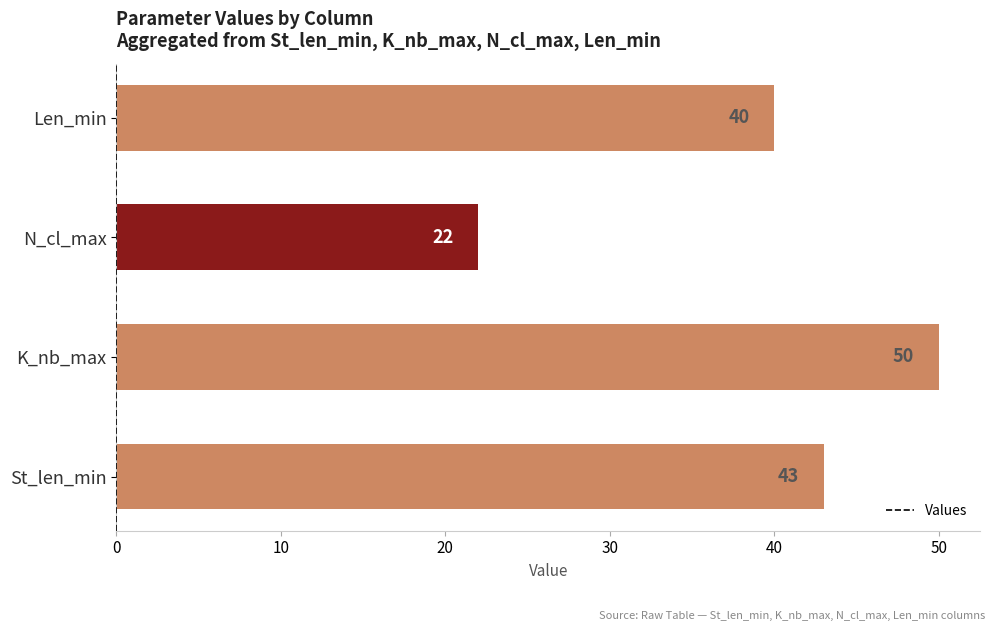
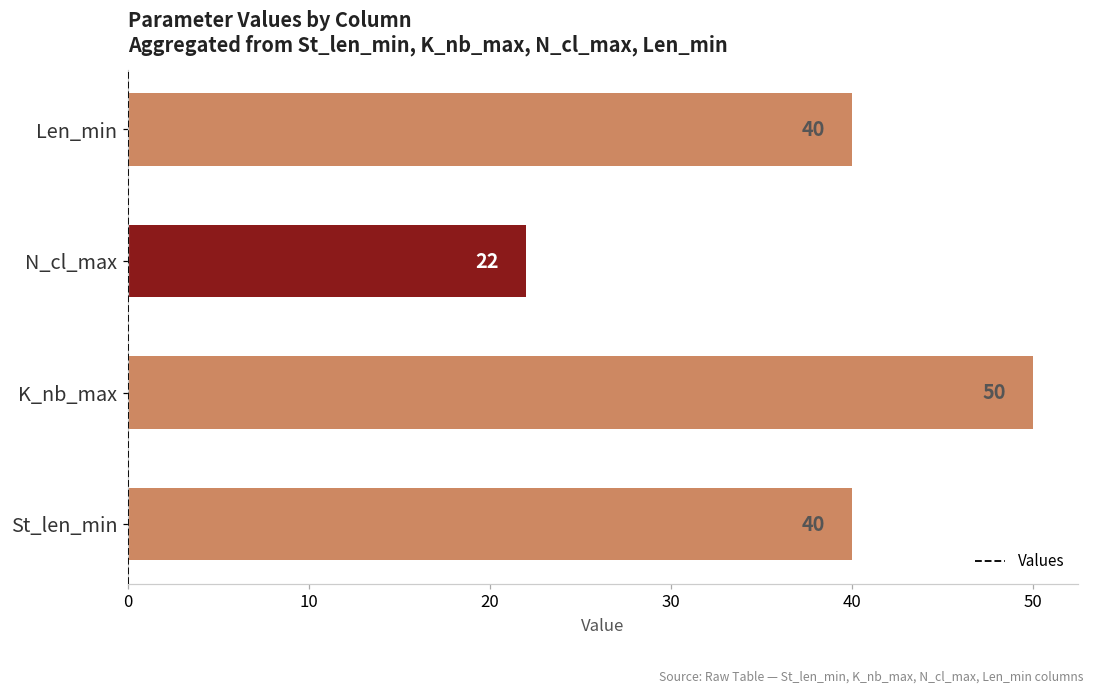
St_len_min: 43 -> 40
